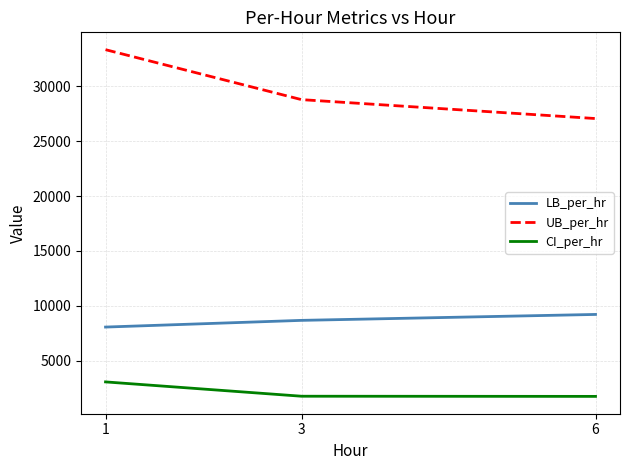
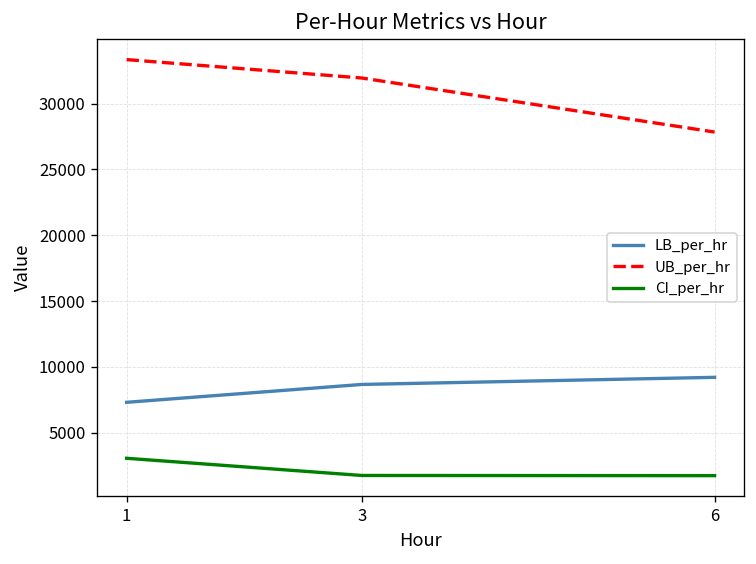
LB_per_hr, 1: 8100 -> 7300
UB_per_hr, 3: 28800 -> 32000
UB_per_hr, 6: 27100 -> 27800
